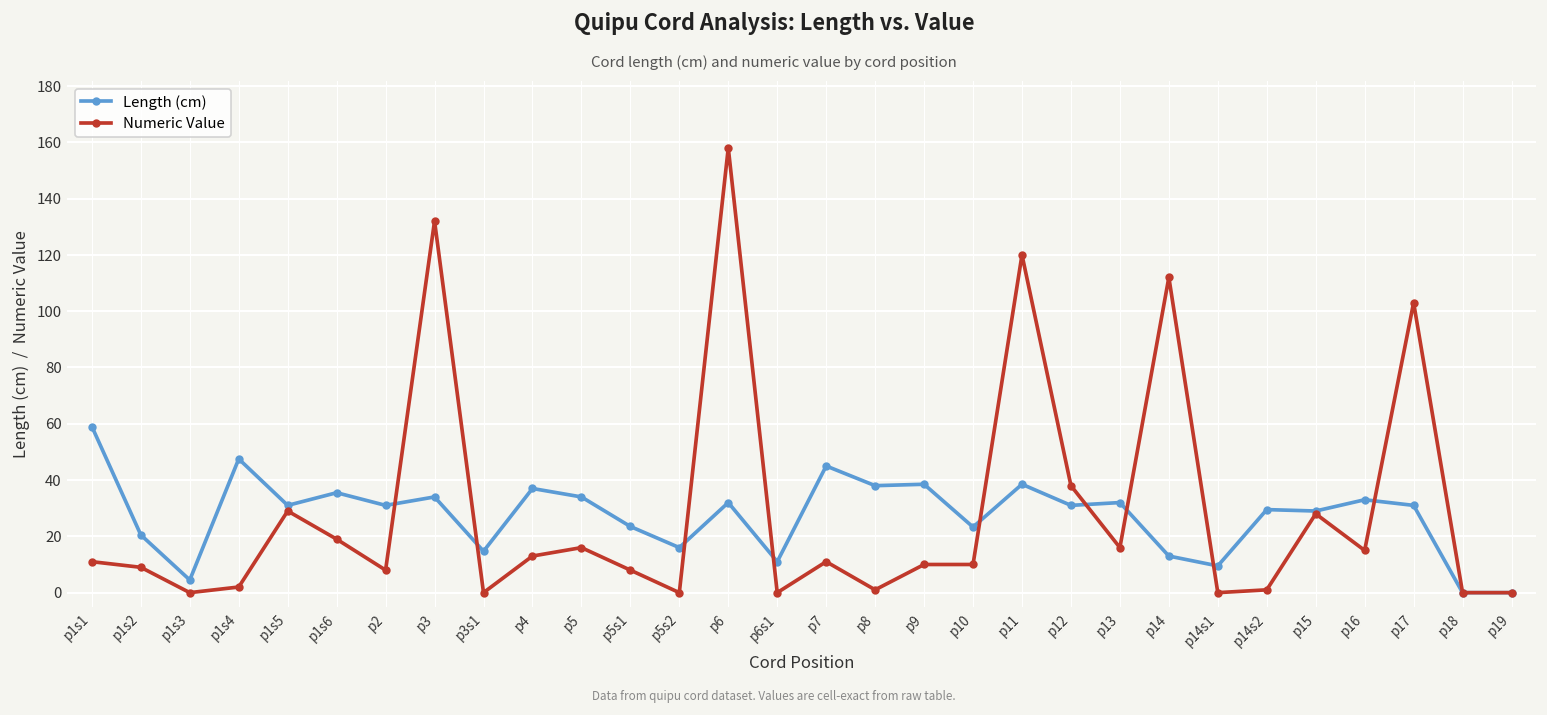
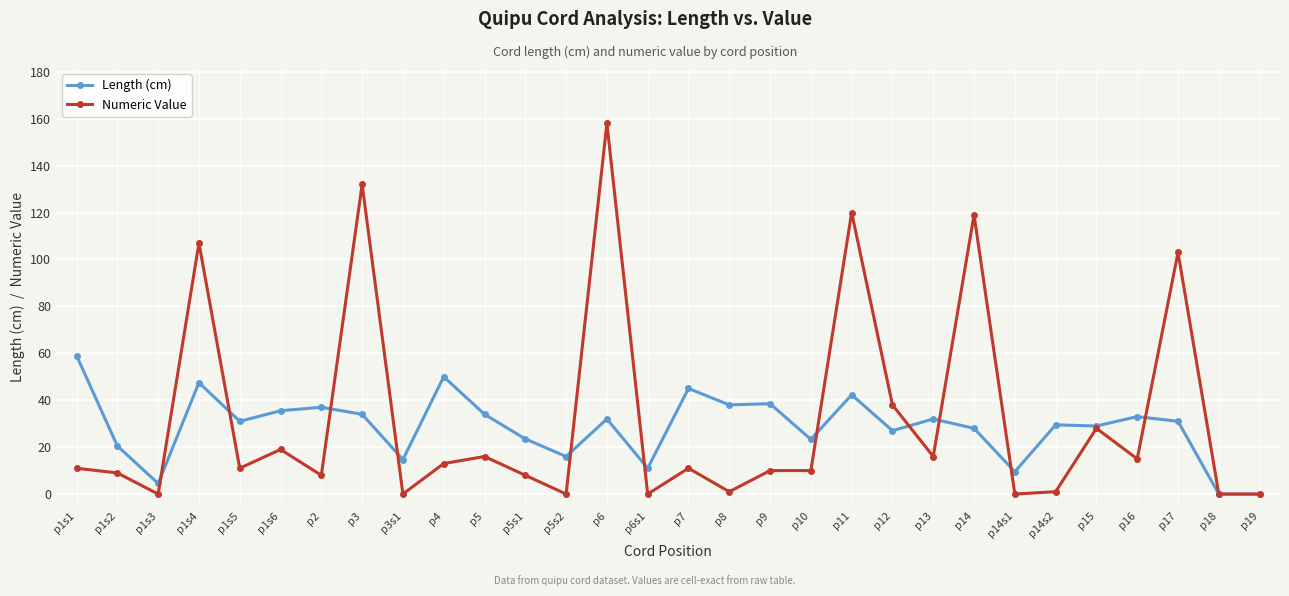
Numeric Value, p1s4: 2 -> 107
Numeric Value, p1s5: 29 -> 11
Length (cm), p2: 31 -> 37
Length (cm), p4: 37 -> 50
Length (cm), p11: 39 -> 42
Length (cm), p12: 31 -> 27
Length (cm), p14: 13 -> 28
Numeric Value, p14: 112 -> 119
